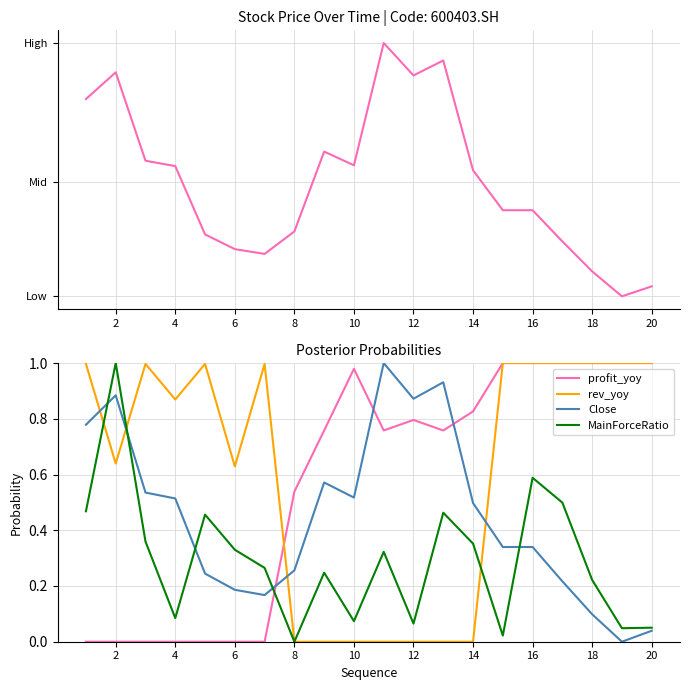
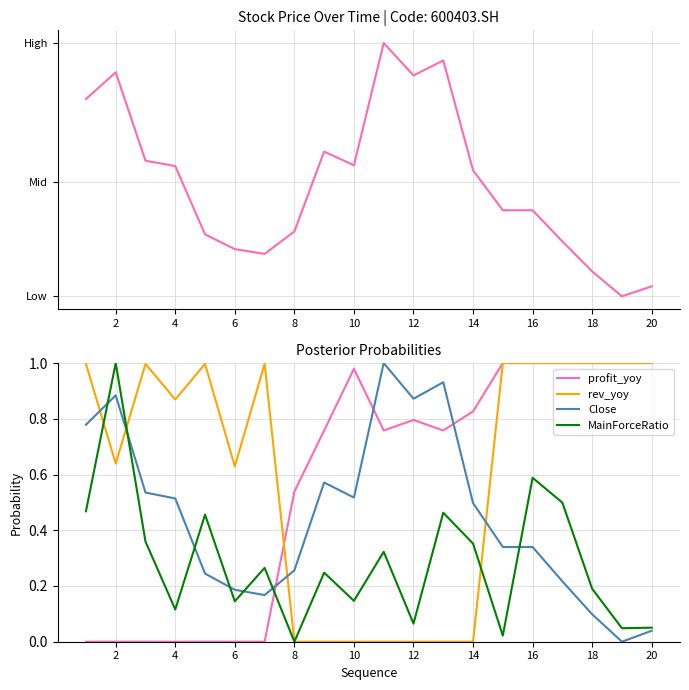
Posterior Probabilities, MainForceRatio, 4: 0.08 -> 0.12
Posterior Probabilities, MainForceRatio, 6: 0.33 -> 0.15
Posterior Probabilities, MainForceRatio, 10: 0.07 -> 0.15
Posterior Probabilities, MainForceRatio, 18: 0.22 -> 0.19
